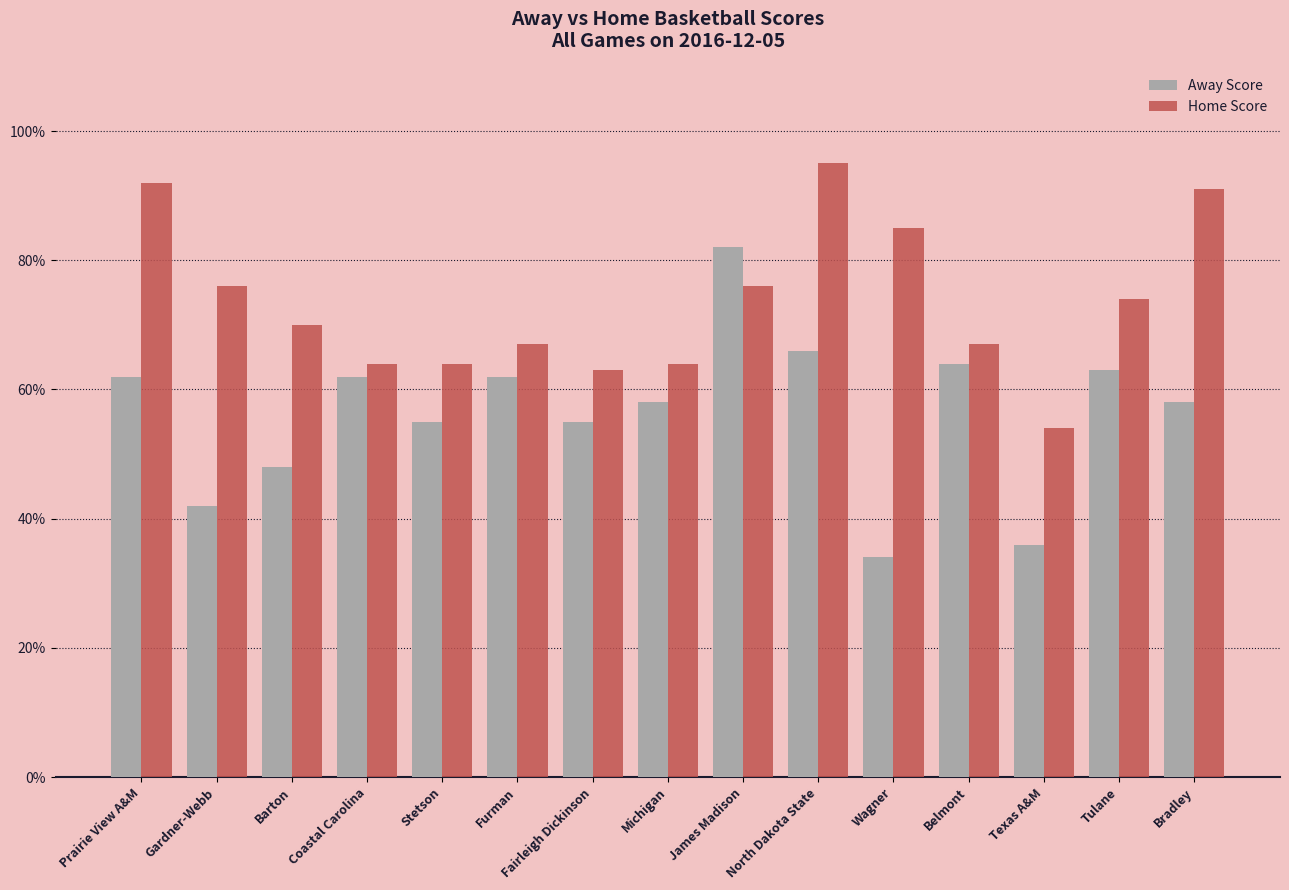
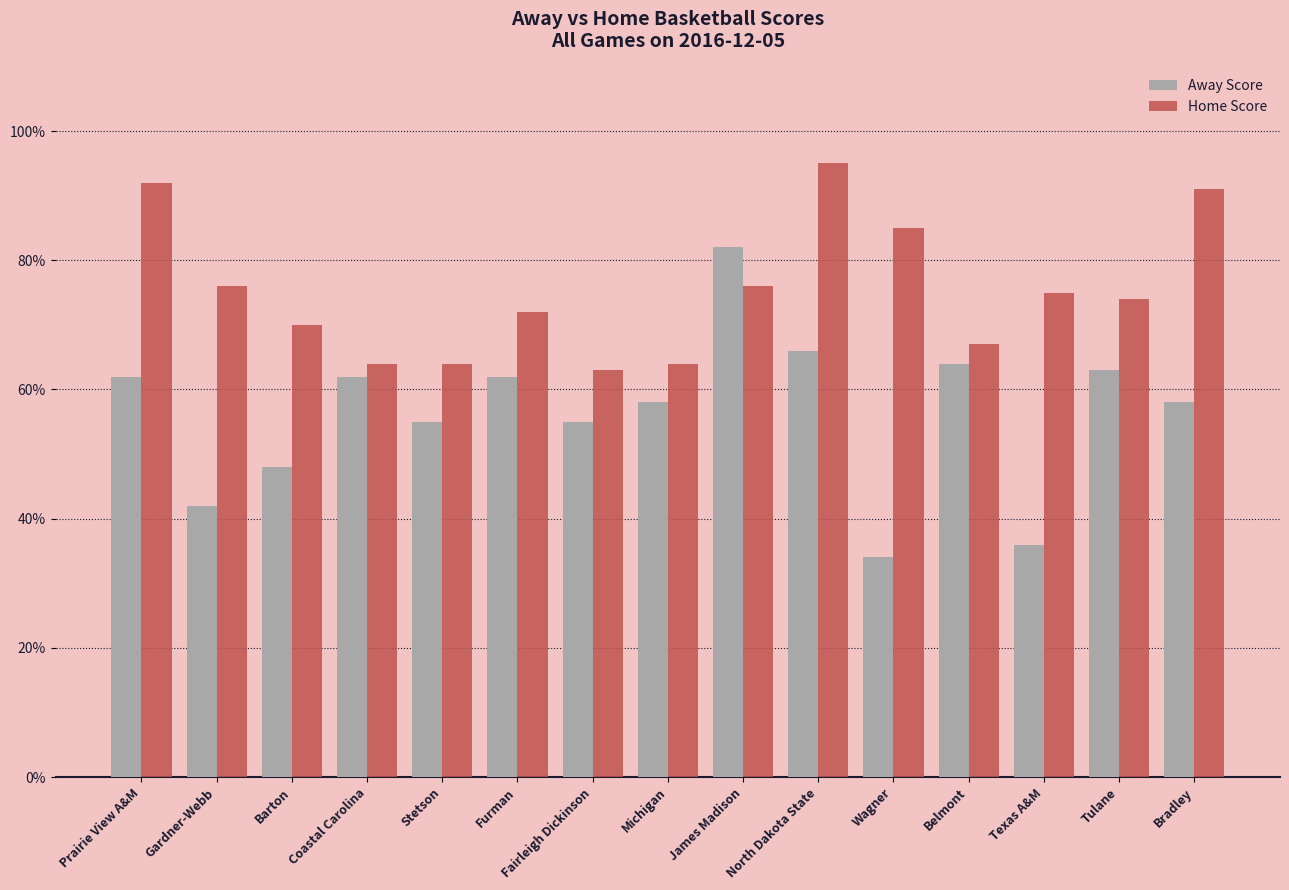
Home Score, Furman: 67% -> 72%
Home Score, Texas A&M: 54% -> 75%
